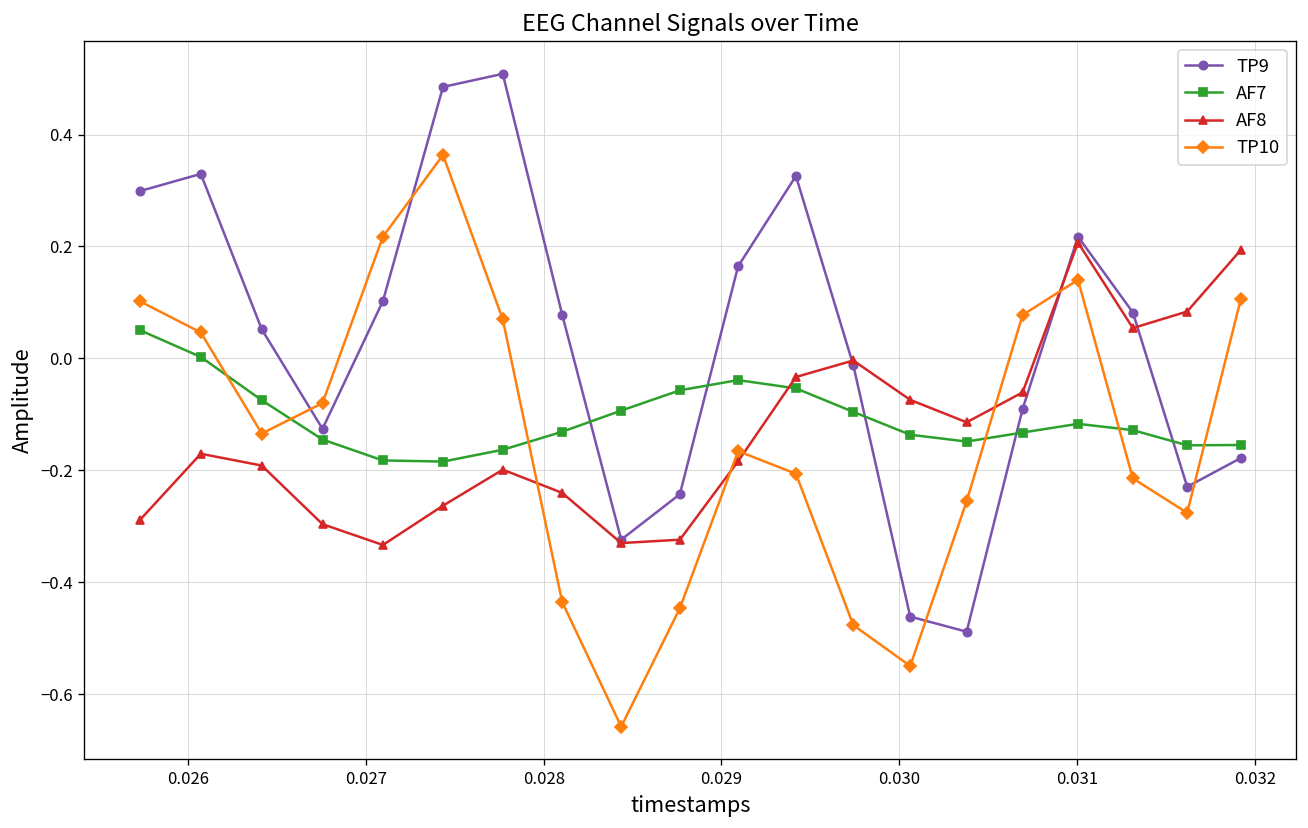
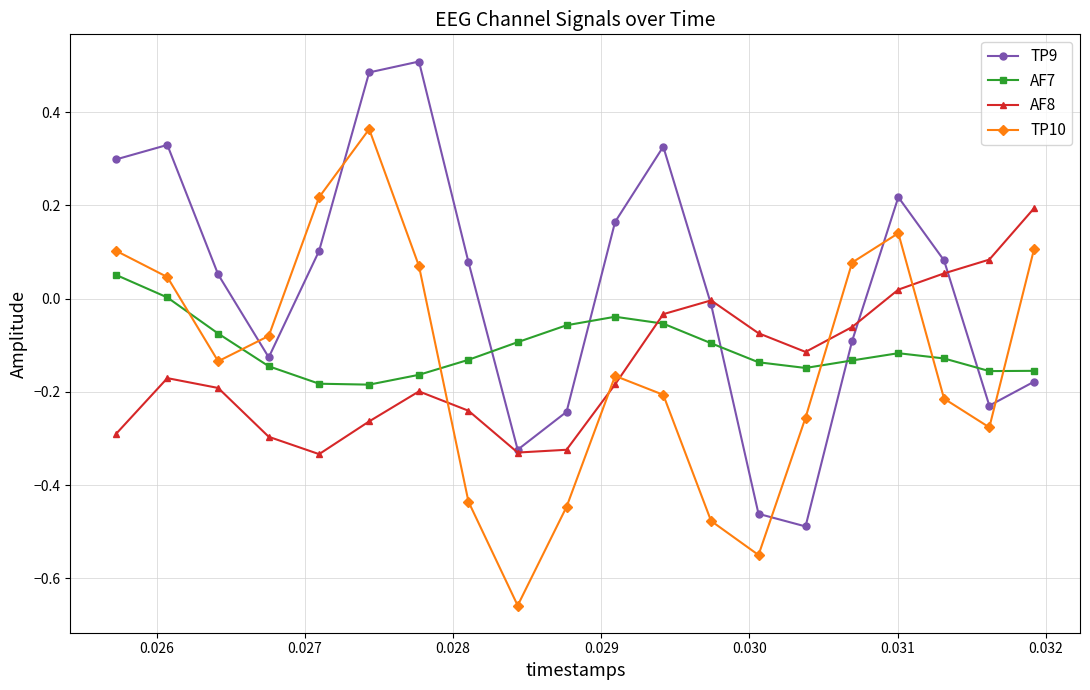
AF8, 0.031: 0.21 -> 0.02
